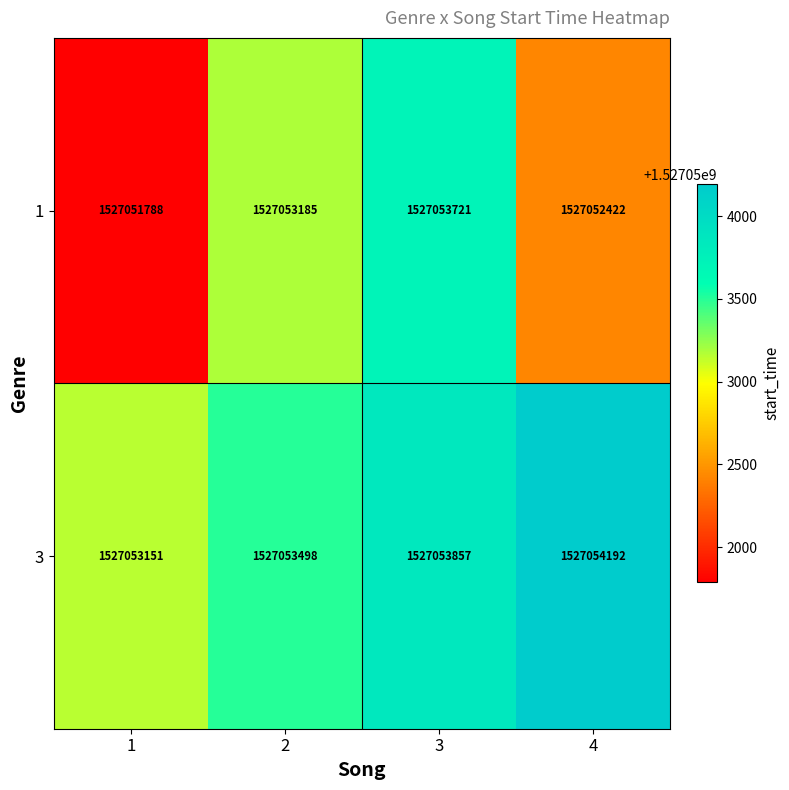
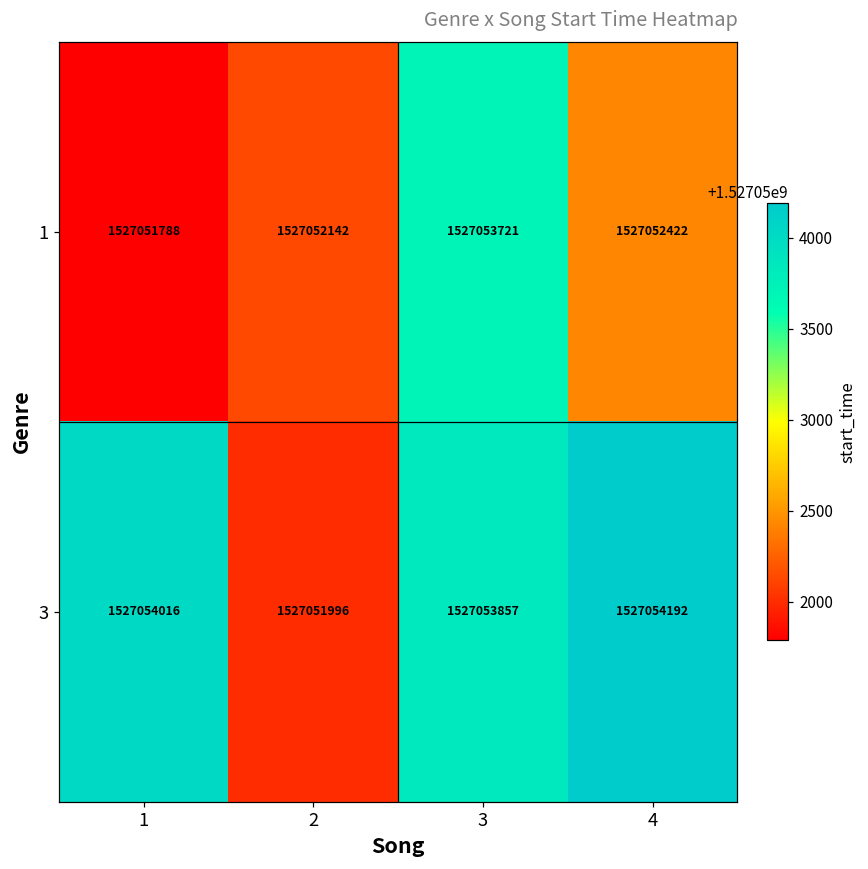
1, 2: 1527053185 -> 1527052142
3, 1: 1527053151 -> 1527054016
3, 2: 1527053498 -> 1527051996
